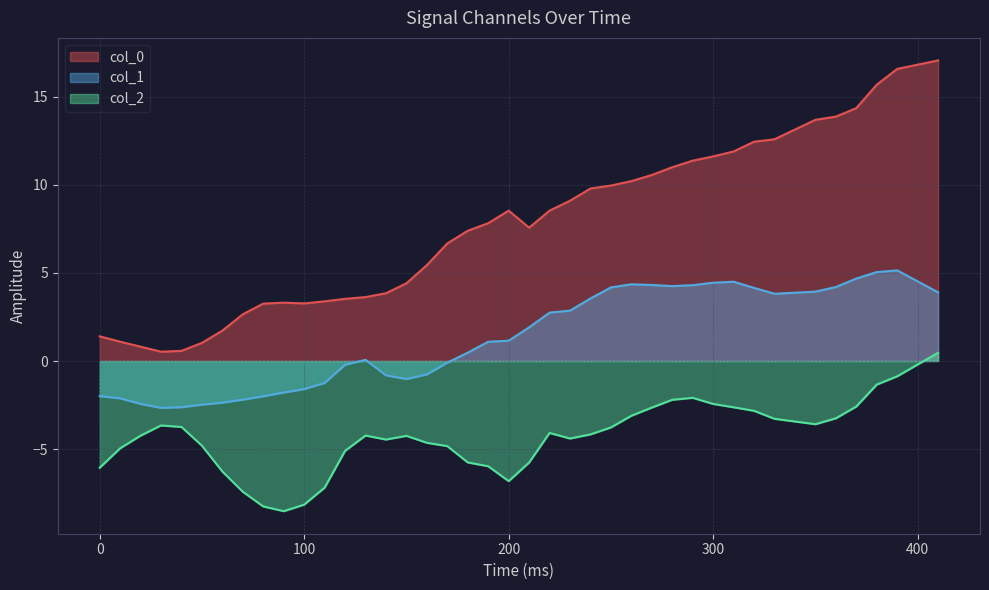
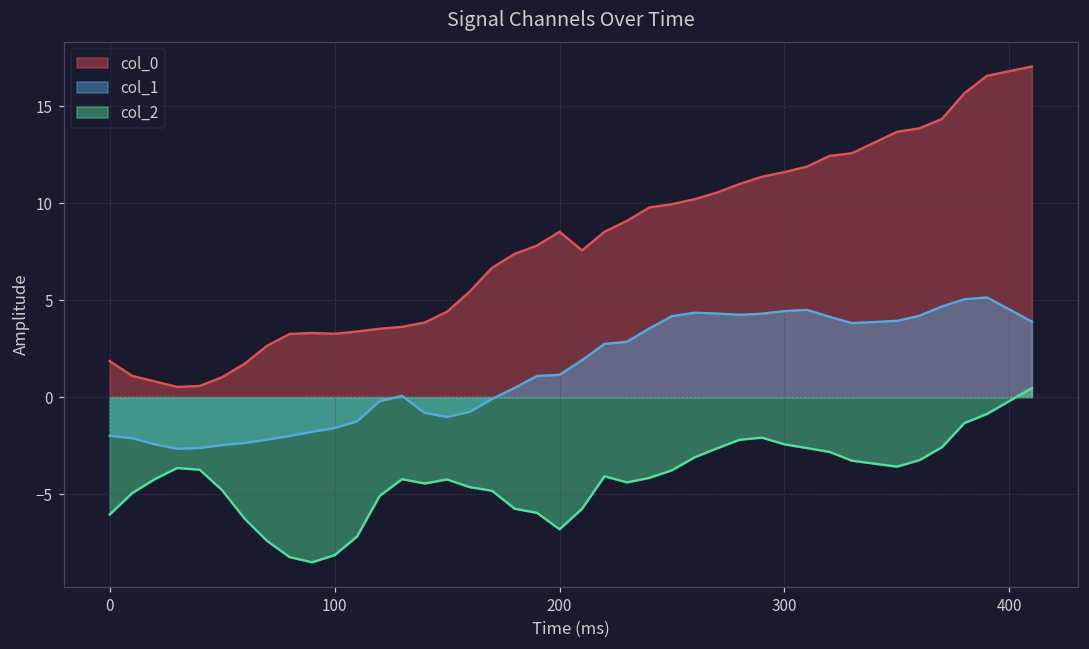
col_0, 0: 1.4 -> 1.9
